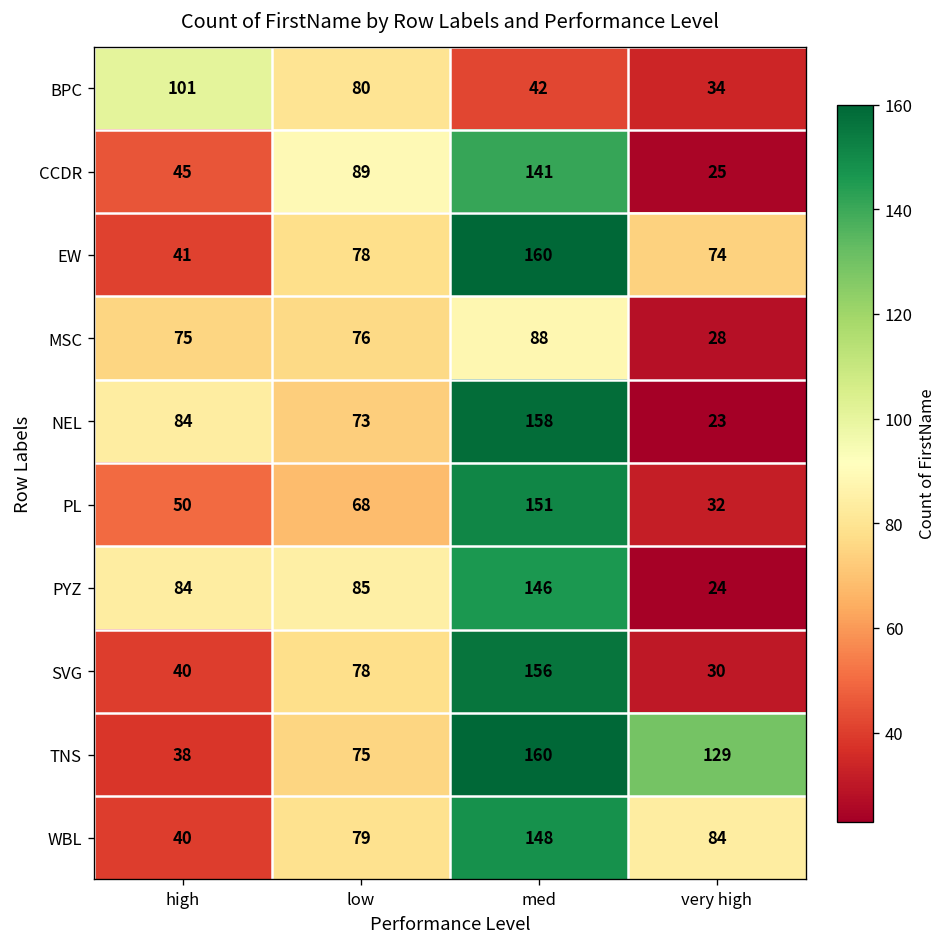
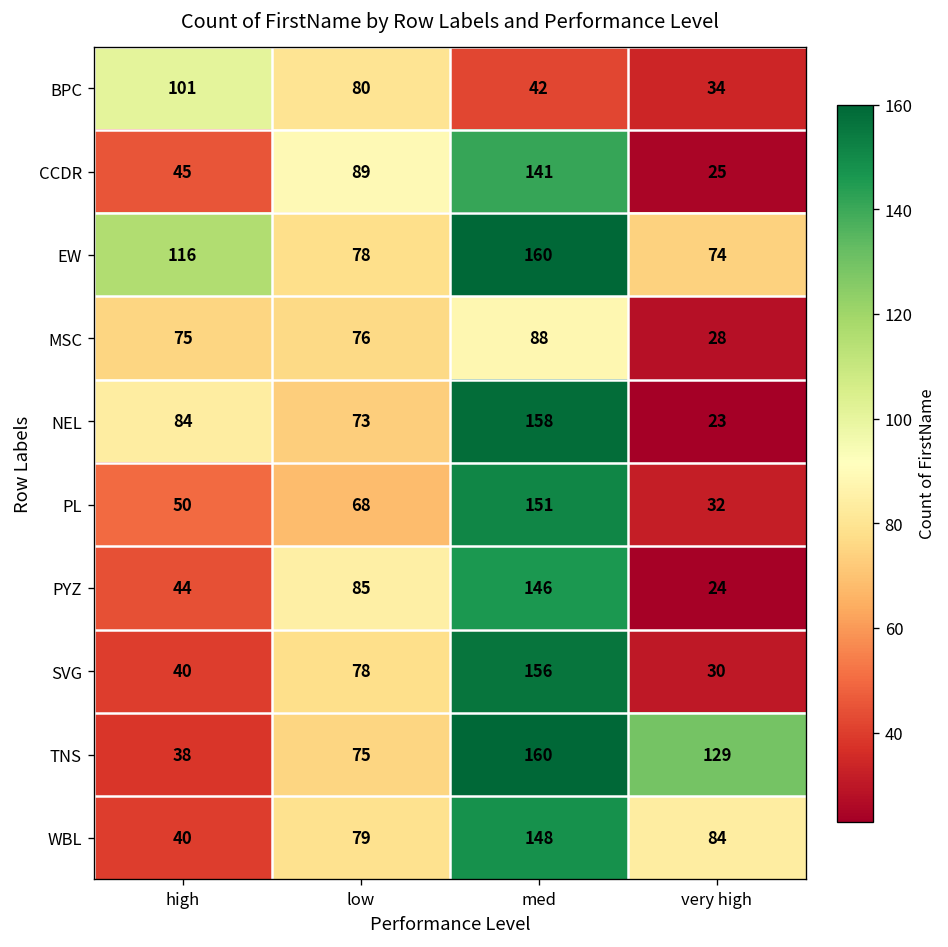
EW, high: 41 -> 116
PYZ, high: 84 -> 44
